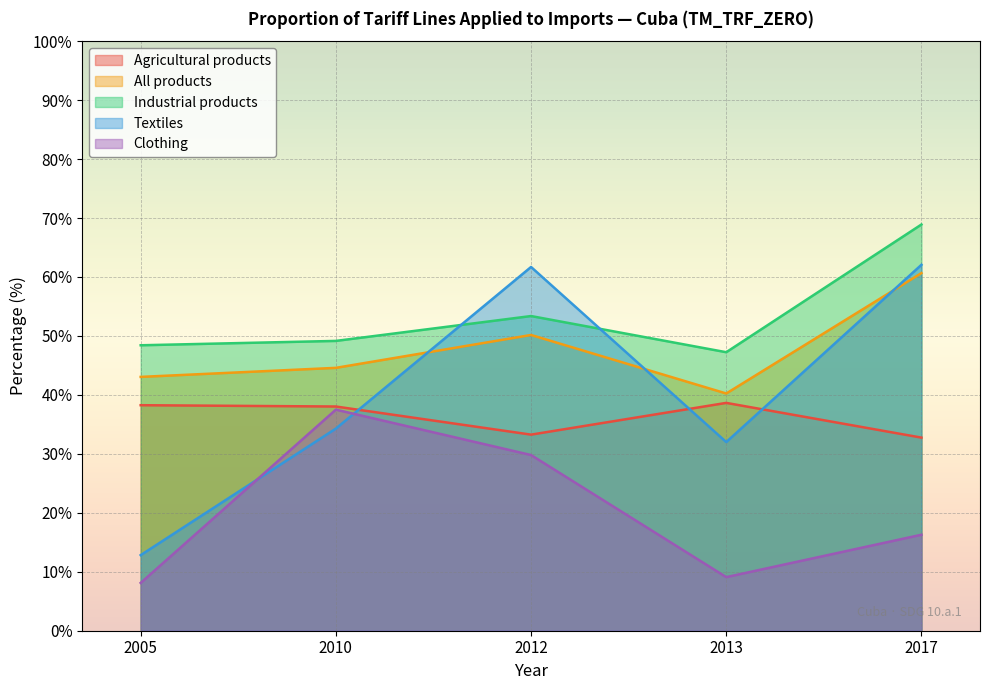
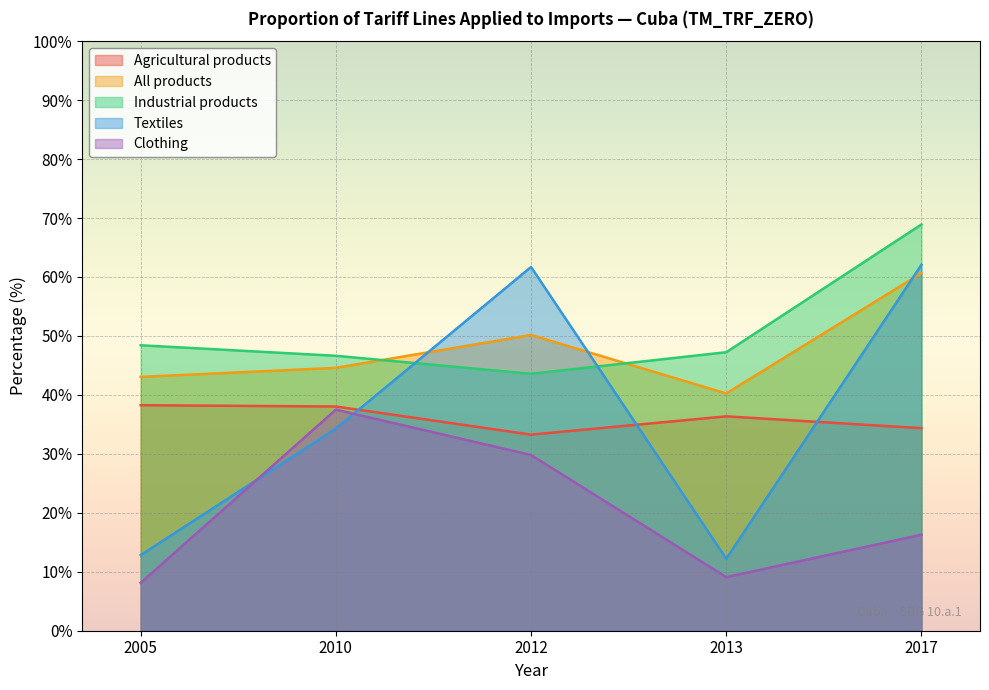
Industrial products, 2010: 49% -> 47%
Industrial products, 2012: 53% -> 44%
Agricultural products, 2013: 39% -> 36%
Textiles, 2013: 32% -> 12%
Agricultural products, 2017: 33% -> 34%
